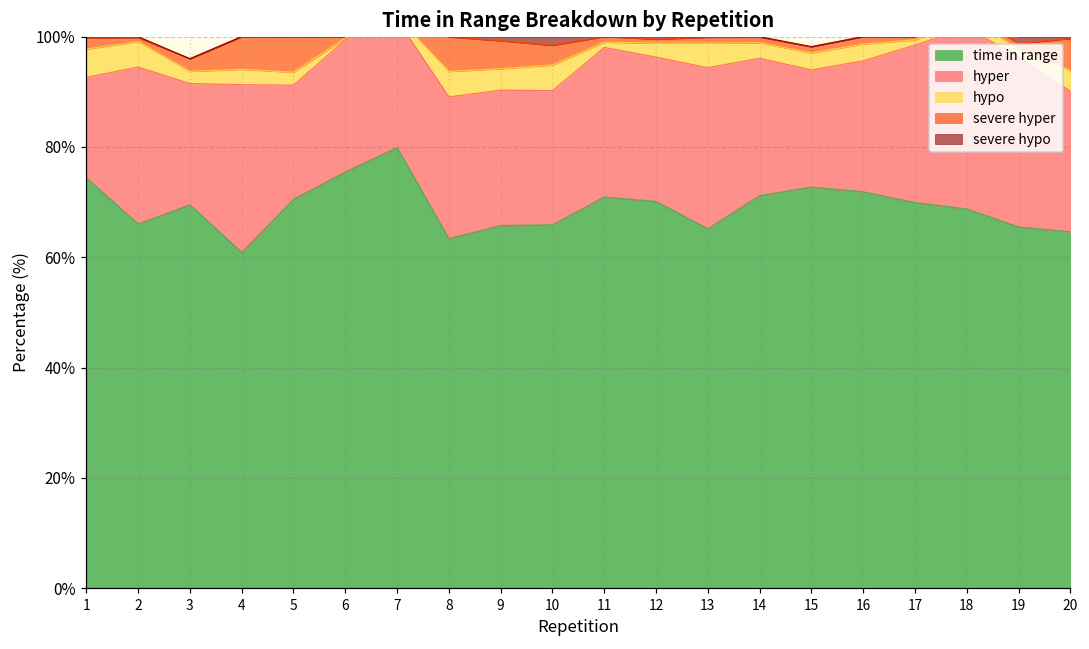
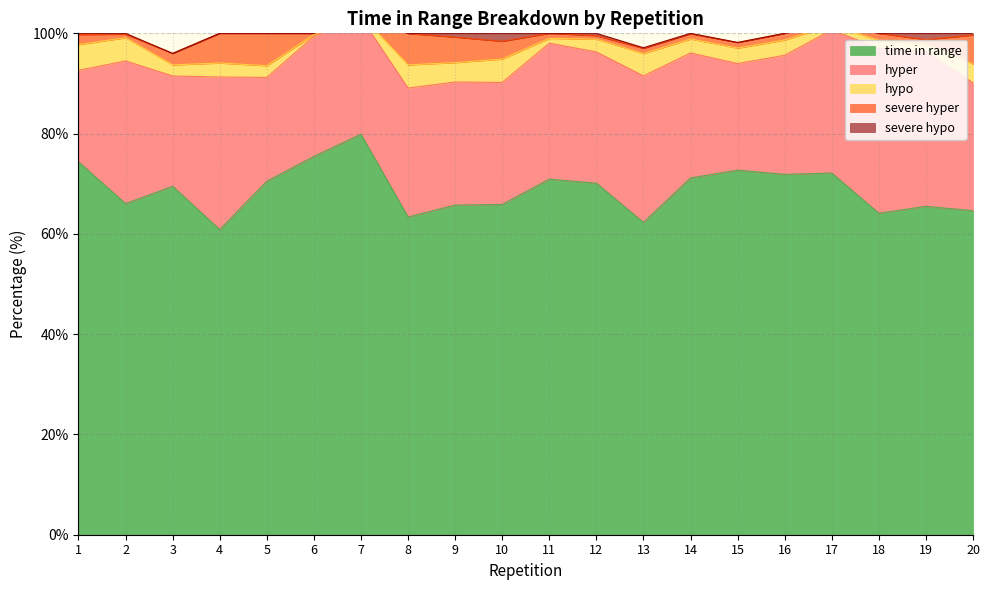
time in range, 13: 65% -> 62%
time in range, 17: 70% -> 72%
time in range, 18: 69% -> 64%
